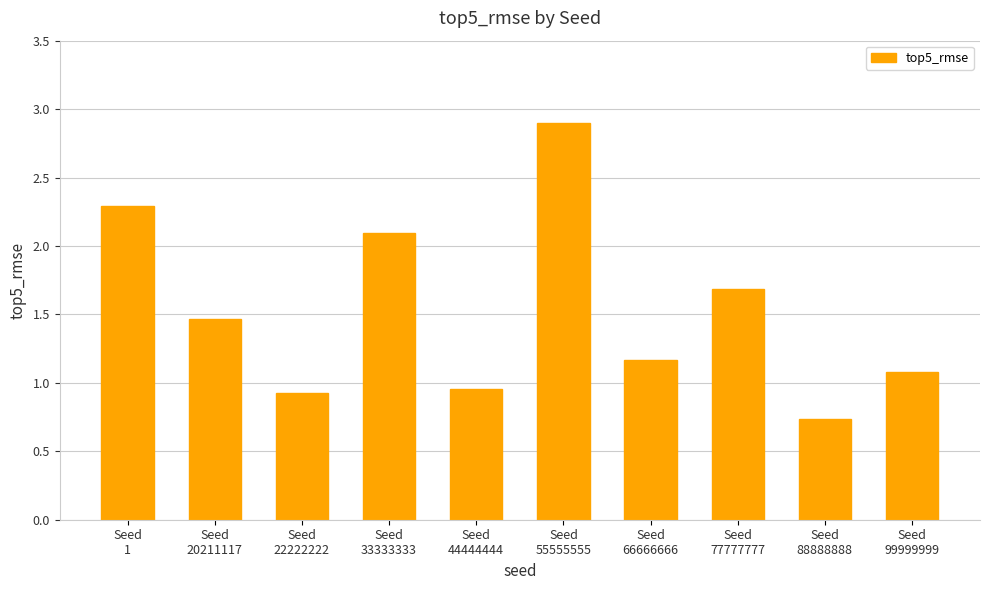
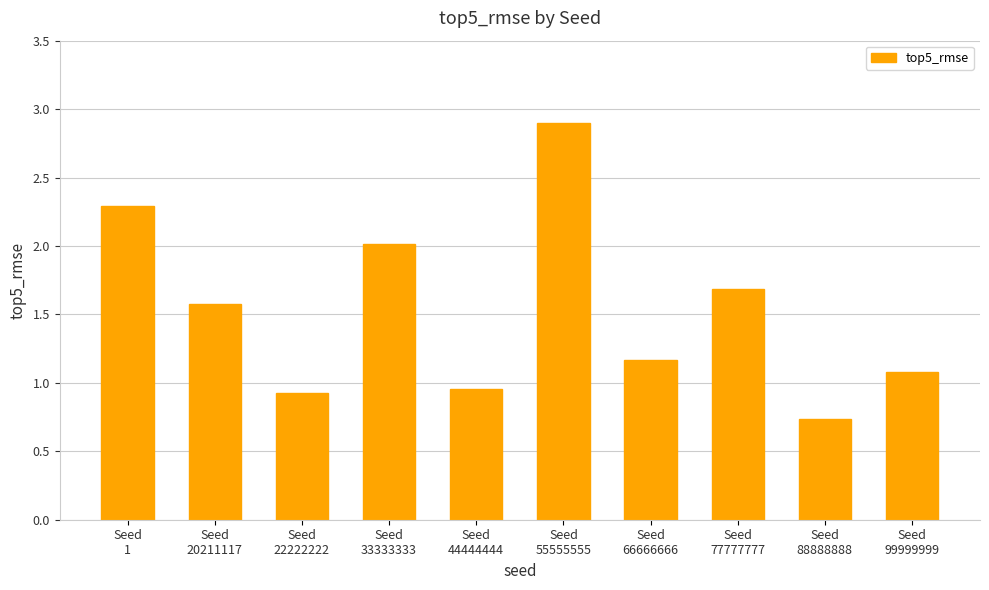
Seed 20211117: 1.47 -> 1.58
Seed 33333333: 2.09 -> 2.02
